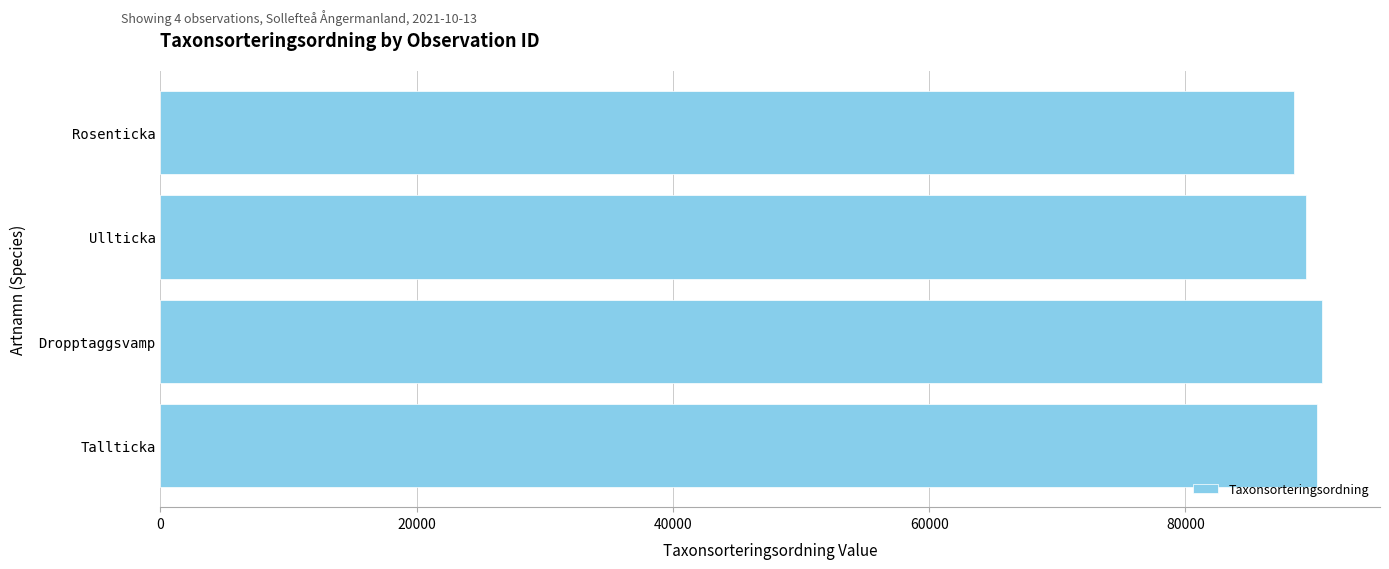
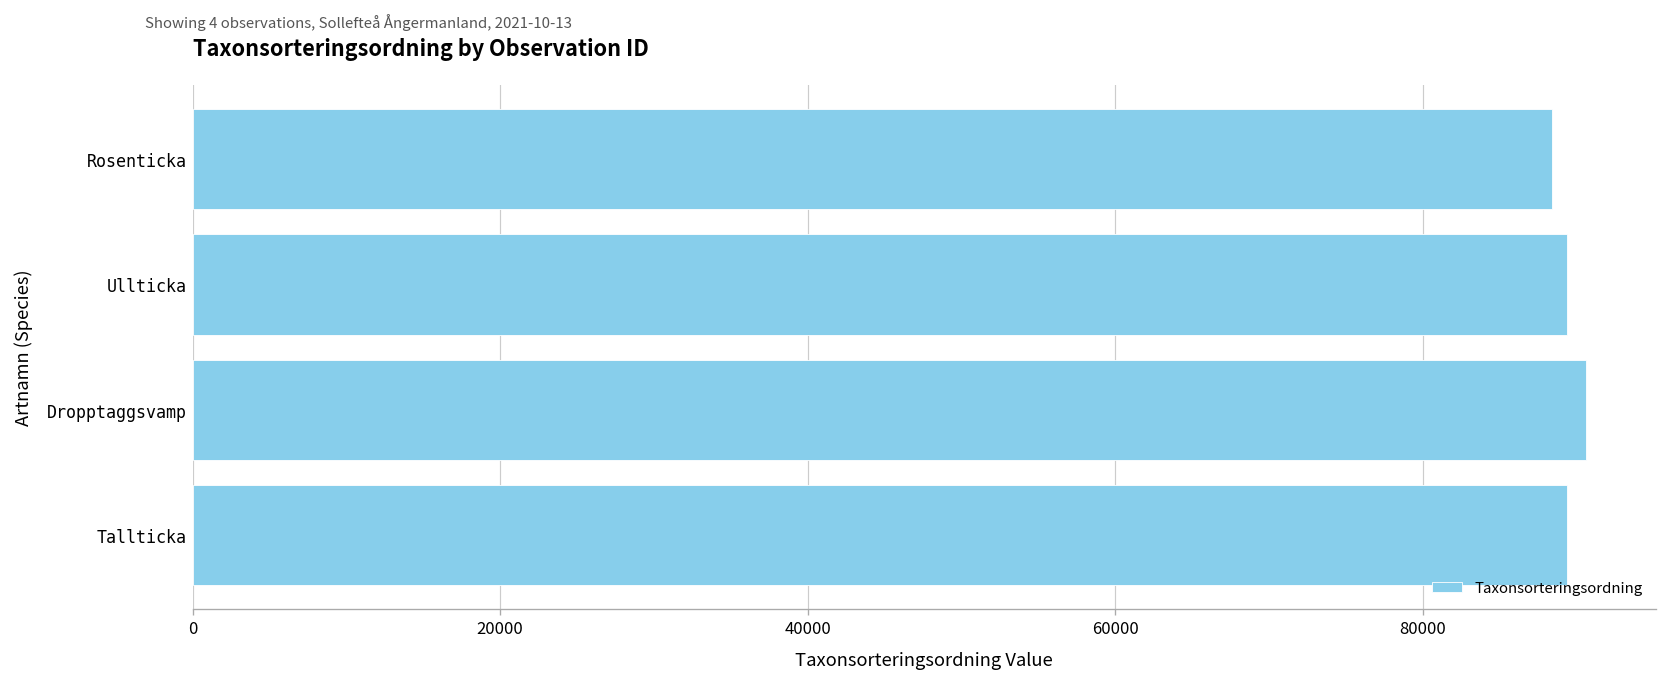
Tallticka: 90300 -> 89400
